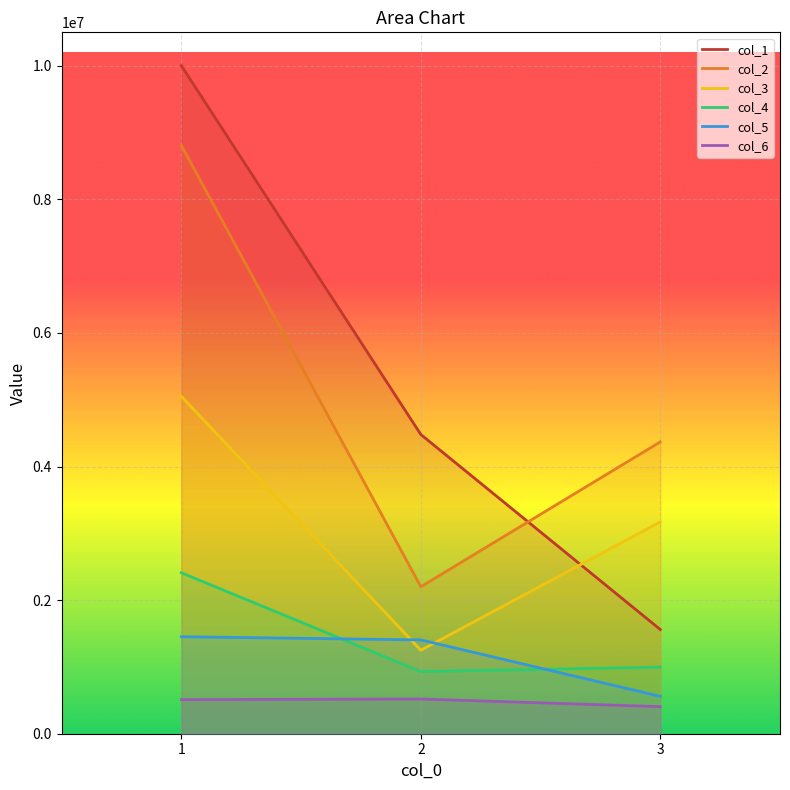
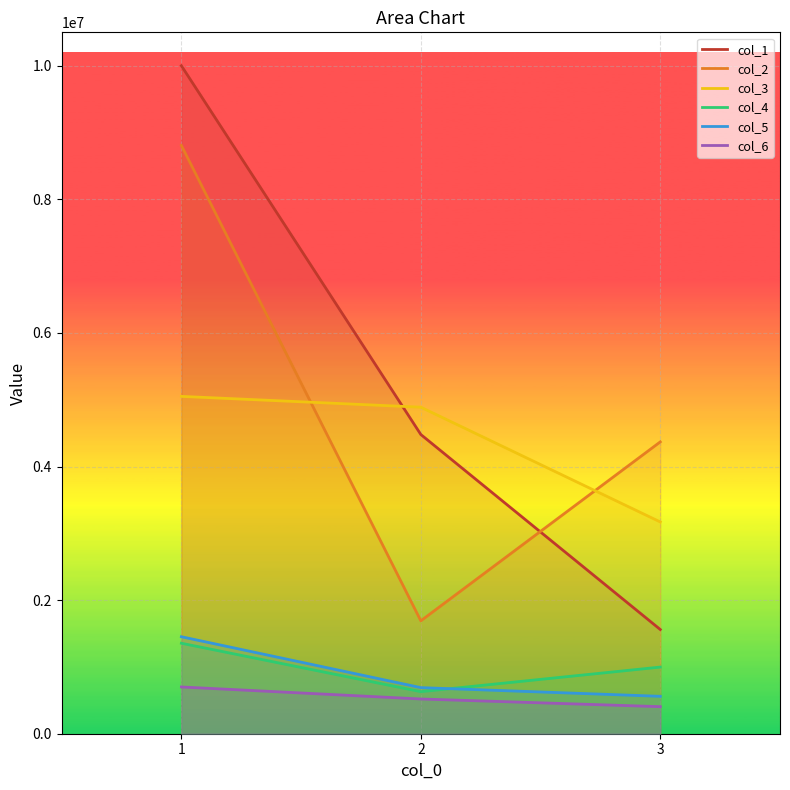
col_4, 1: 2400000 -> 1400000
col_6, 1: 500000 -> 700000
col_2, 2: 2200000 -> 1700000
col_3, 2: 1300000 -> 4900000
col_4, 2: 900000 -> 600000
col_5, 2: 1400000 -> 700000
